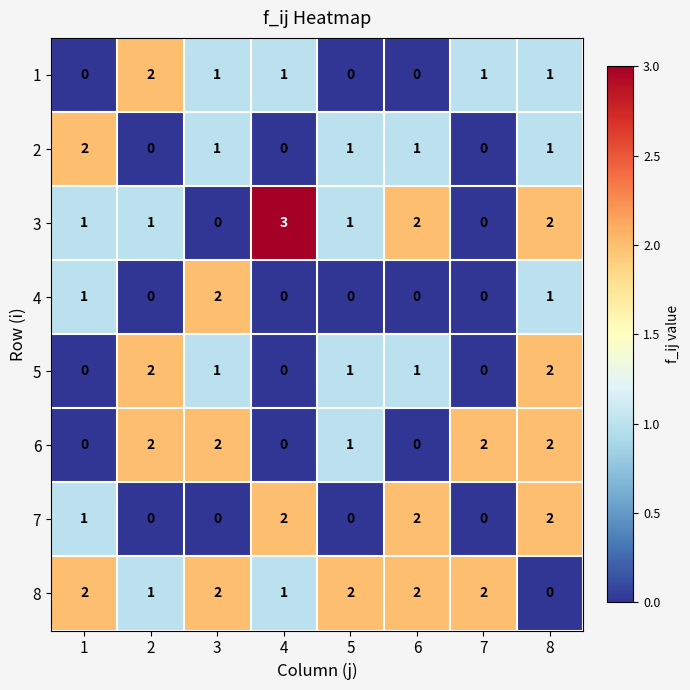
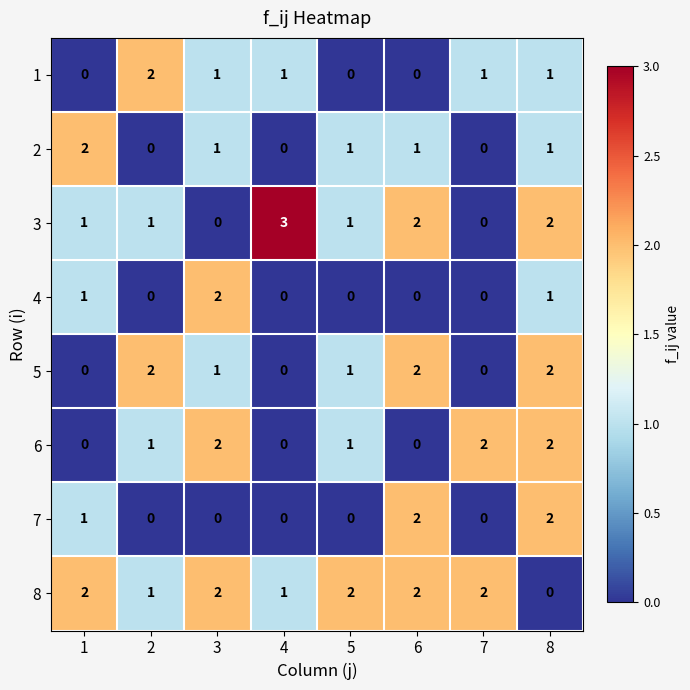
5, 6: 1 -> 2
6, 2: 2 -> 1
7, 4: 2 -> 0
